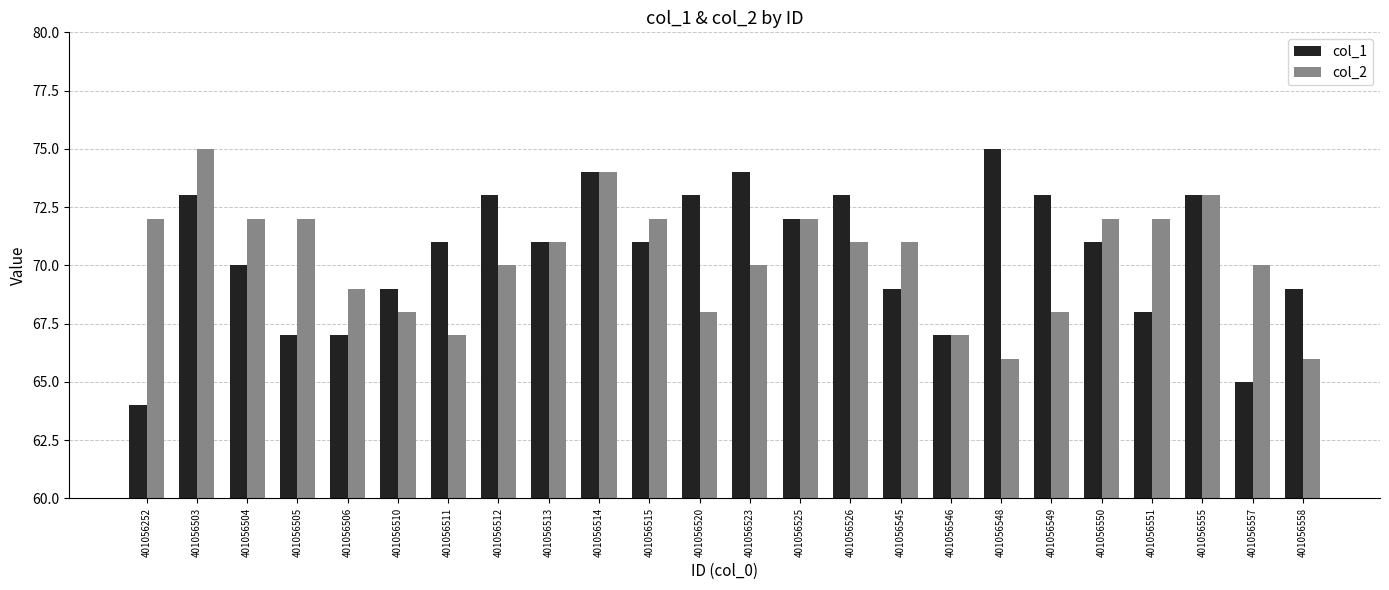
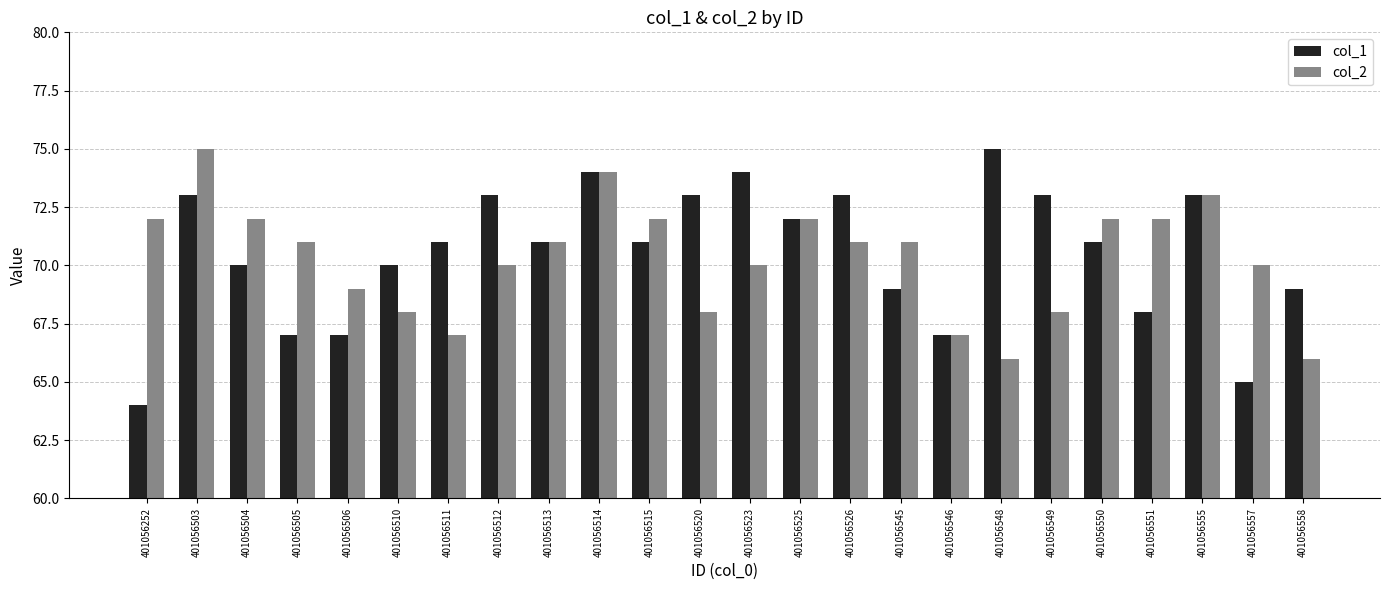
col_2, 401056505: 72 -> 71
col_1, 401056510: 69 -> 70
